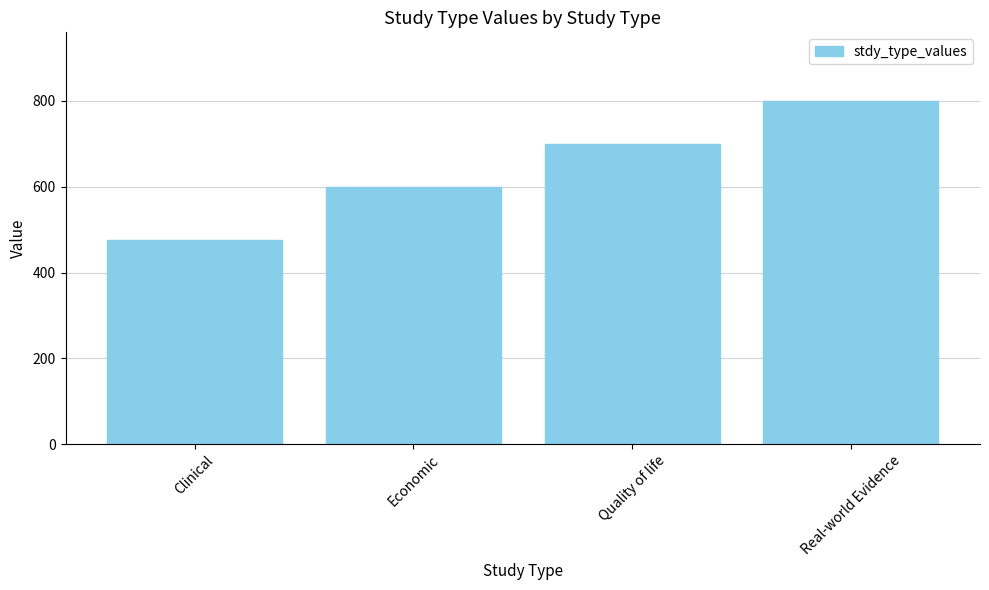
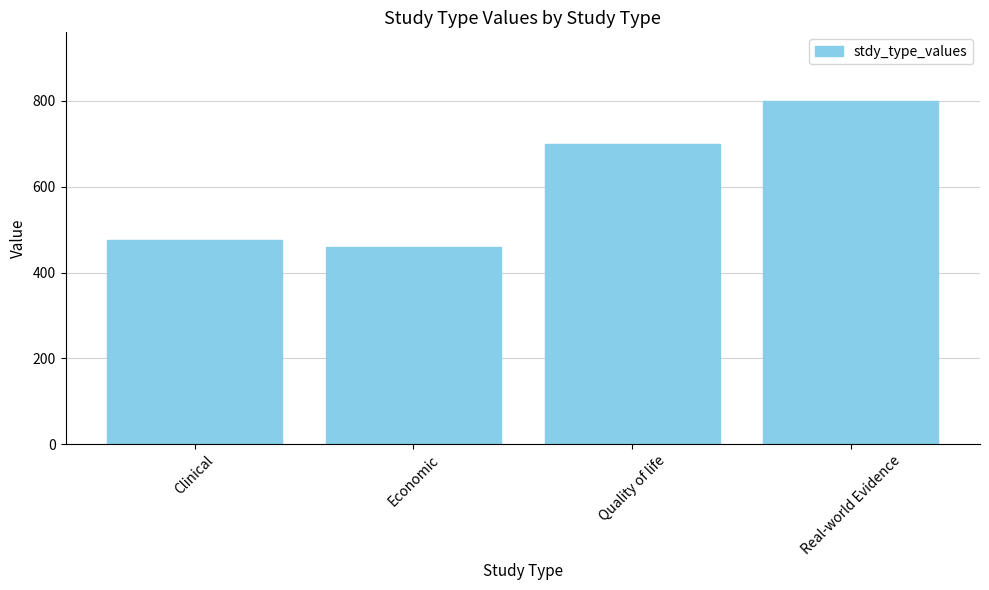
Economic: 600 -> 460
